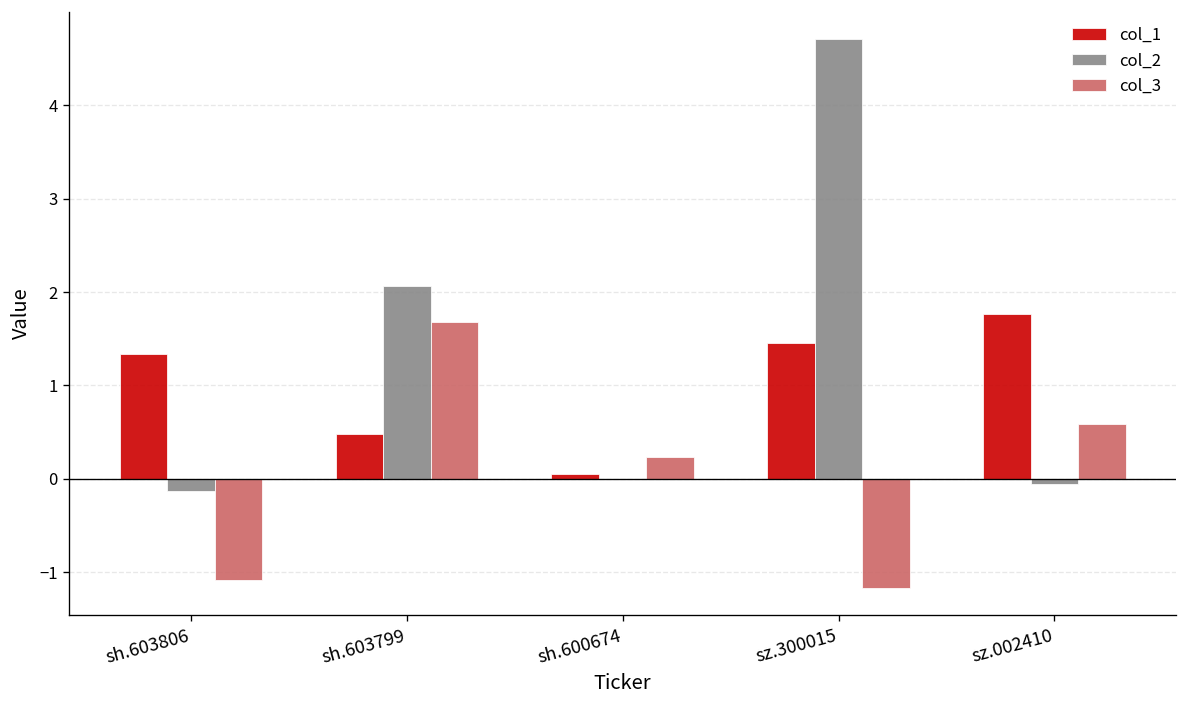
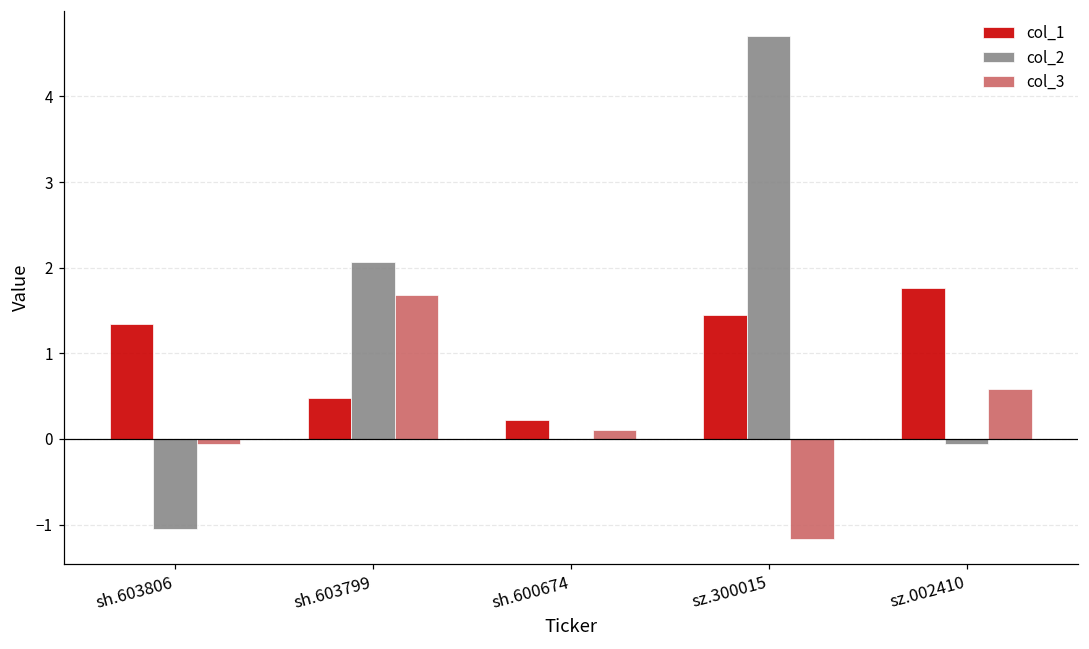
col_2, sh.603806: -0.1 -> -1.1
col_3, sh.603806: -1.1 -> -0.1
col_1, sh.600674: 0.1 -> 0.2
col_3, sh.600674: 0.2 -> 0.1
